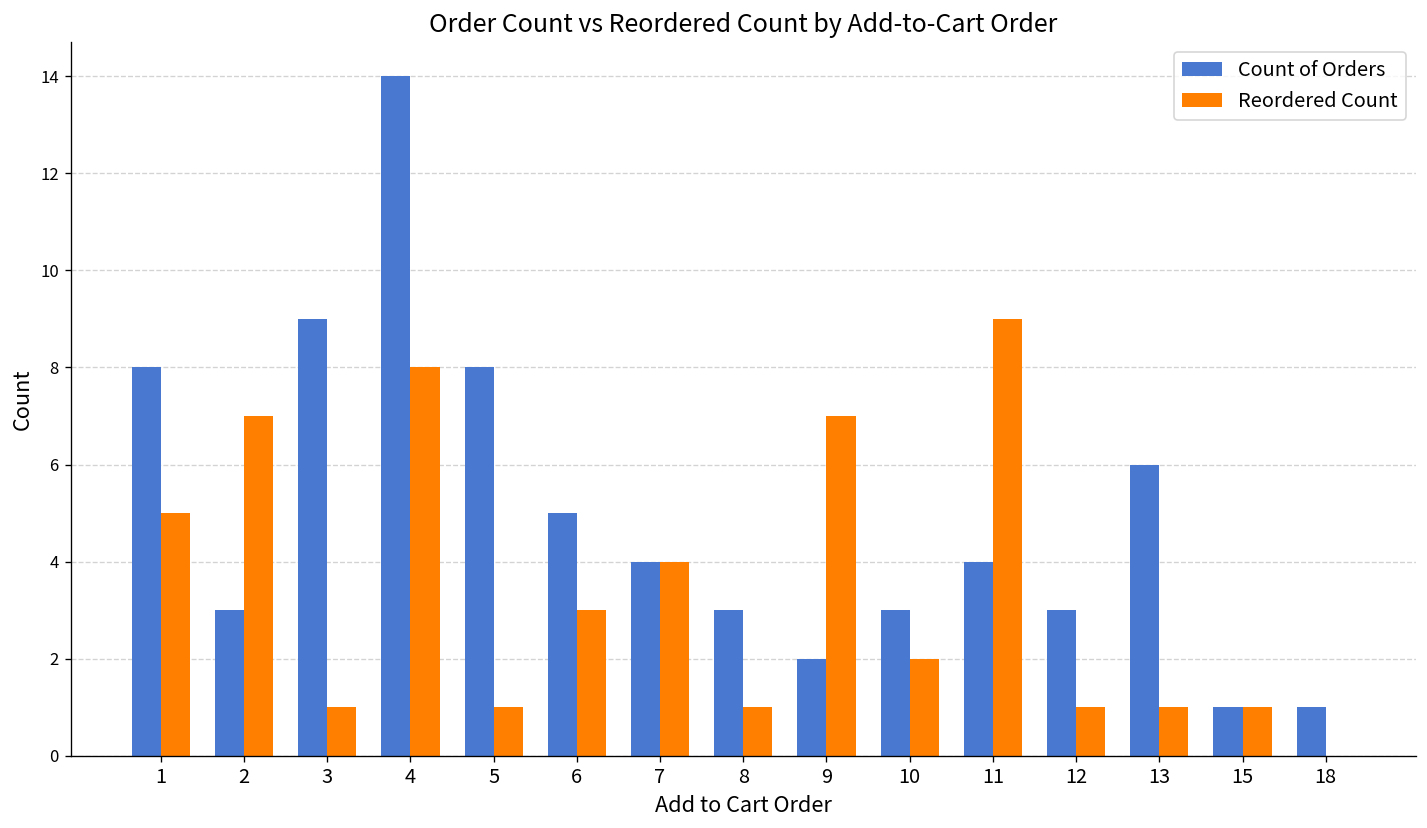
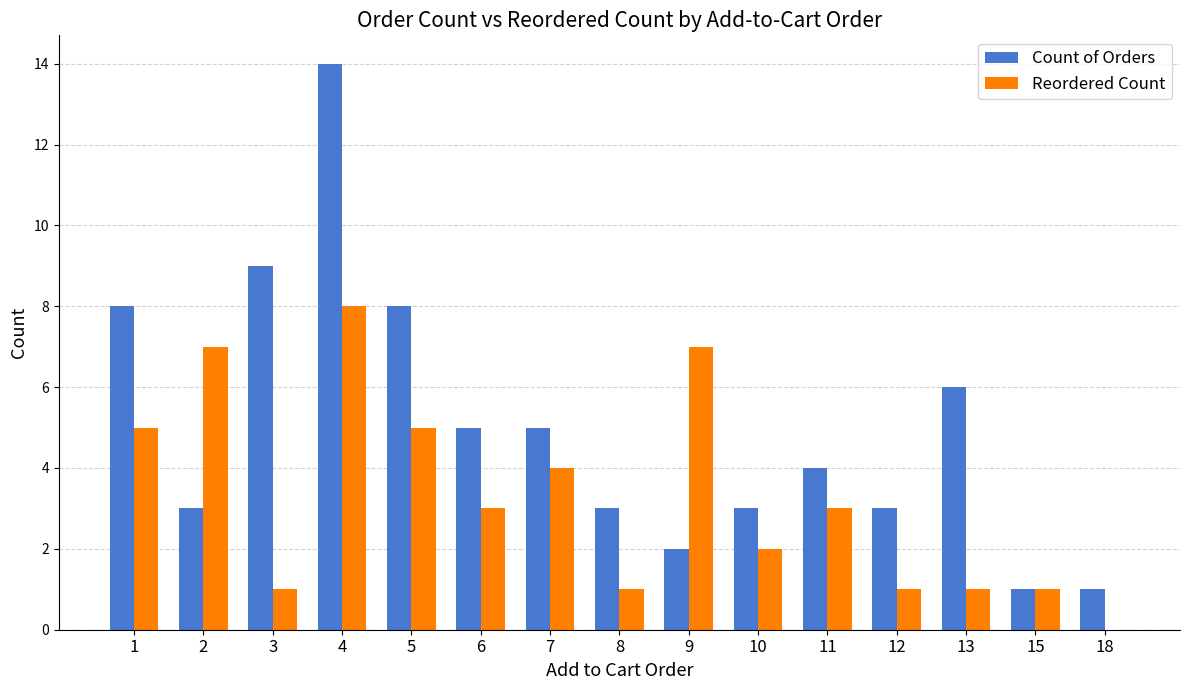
Reordered Count, 5: 1 -> 5
Count of Orders, 7: 4 -> 5
Reordered Count, 11: 9 -> 3
